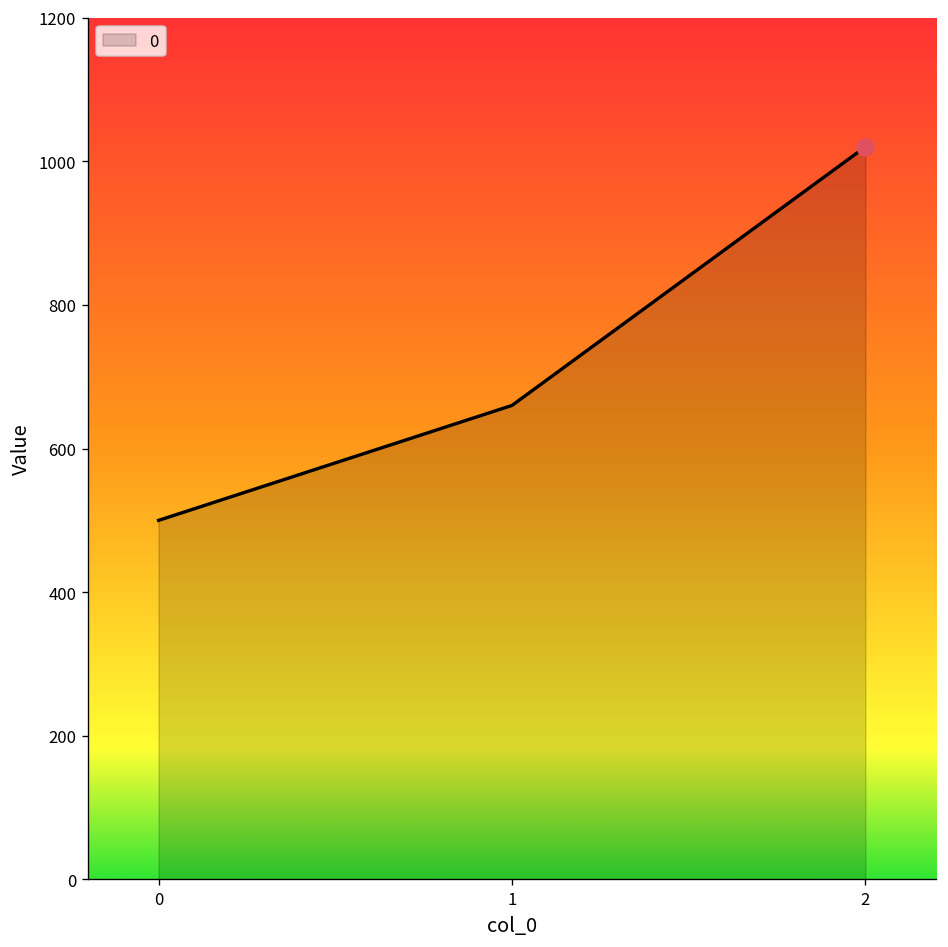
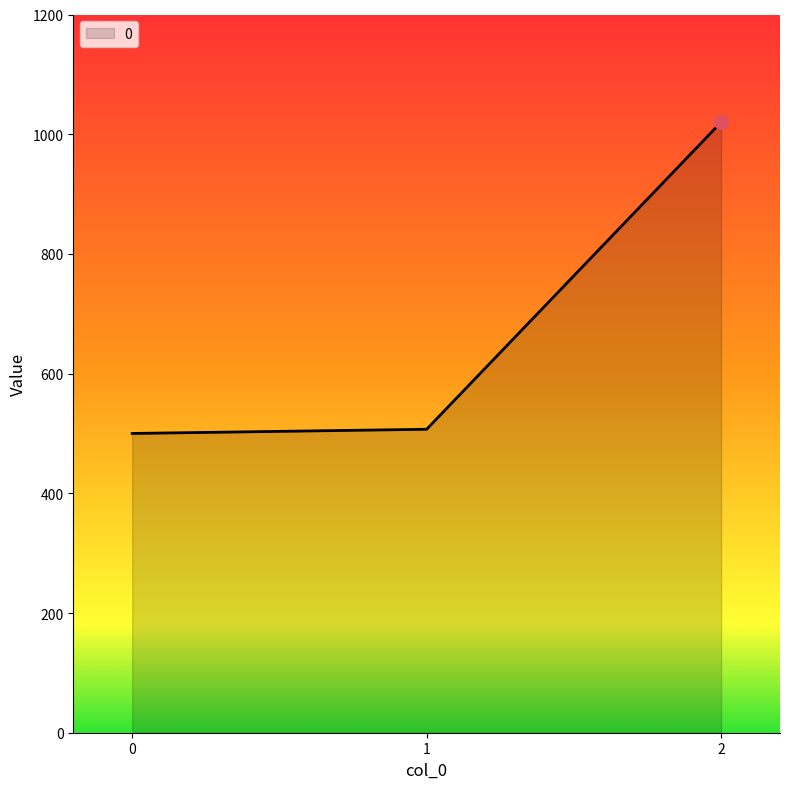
0, 1: 660 -> 510
